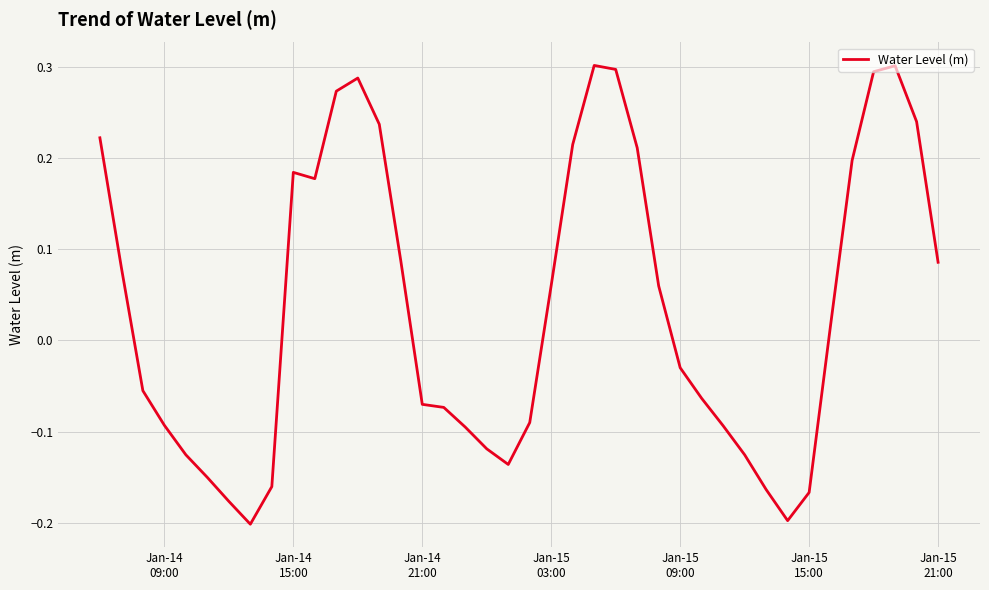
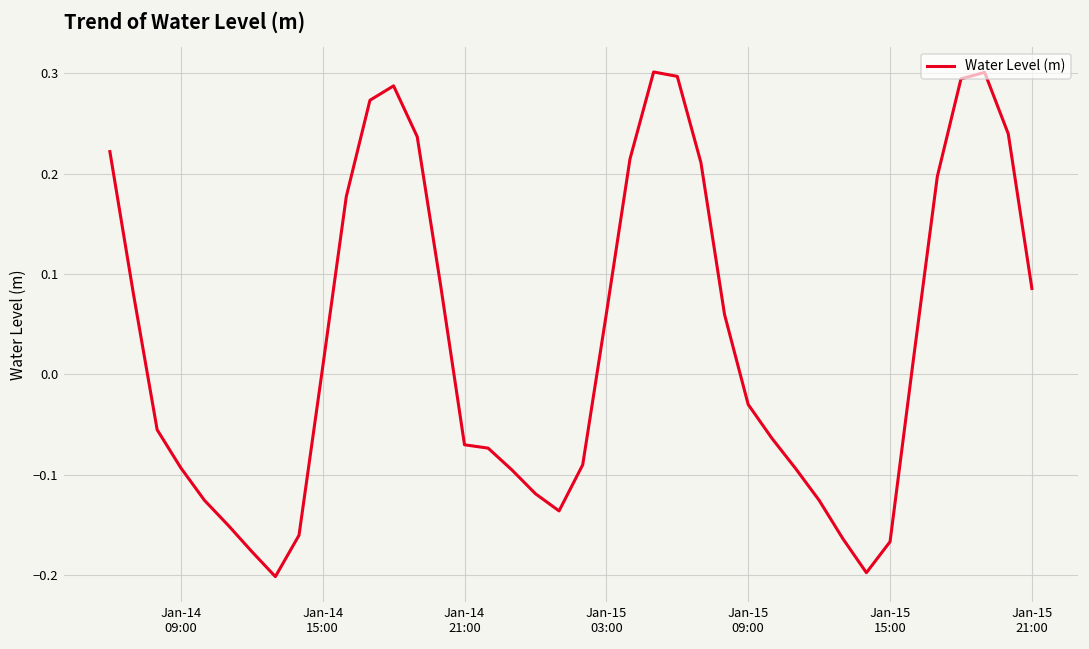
Jan-14 15:00: 0.18 -> 0.01
